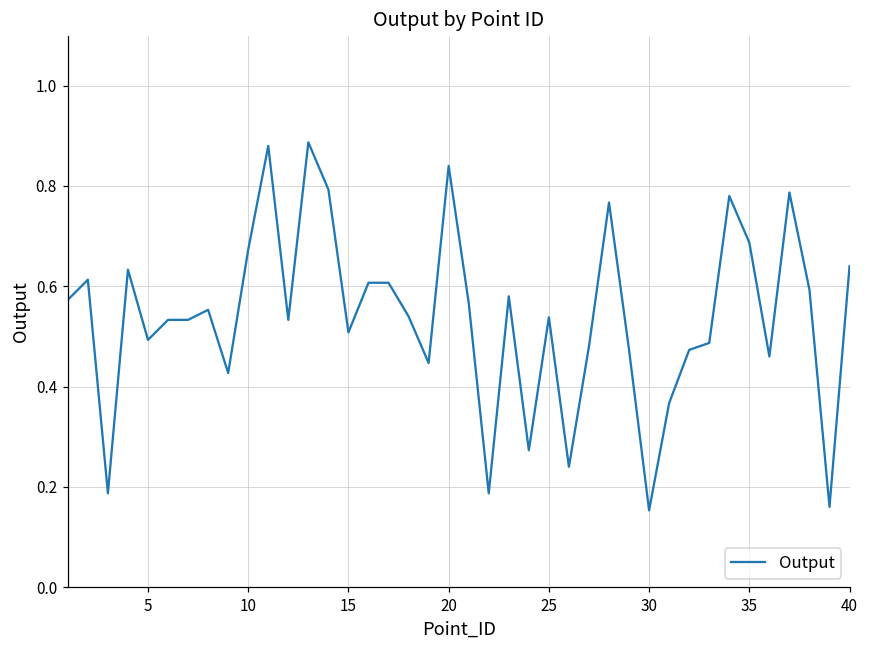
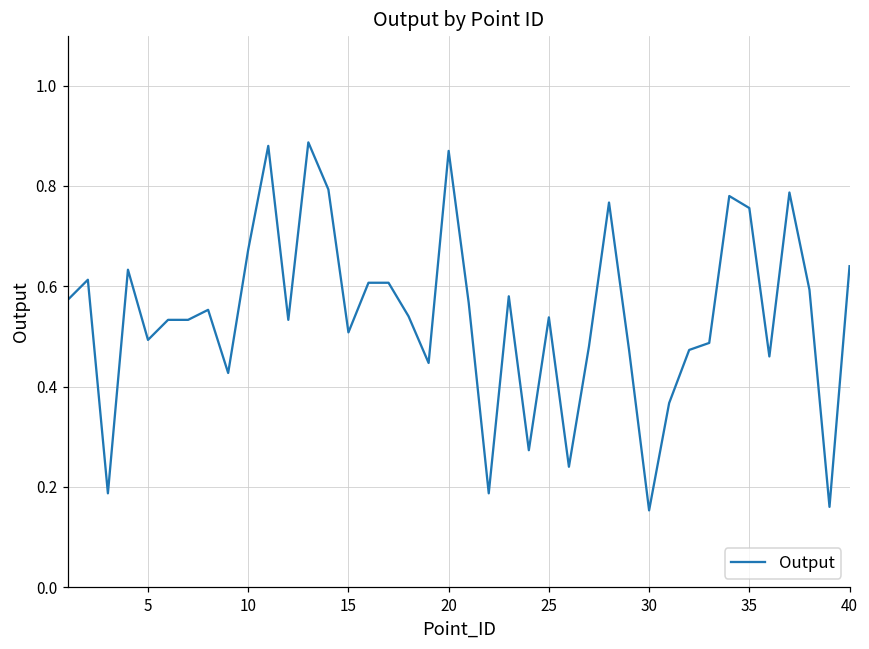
20: 0.84 -> 0.87
35: 0.69 -> 0.76
